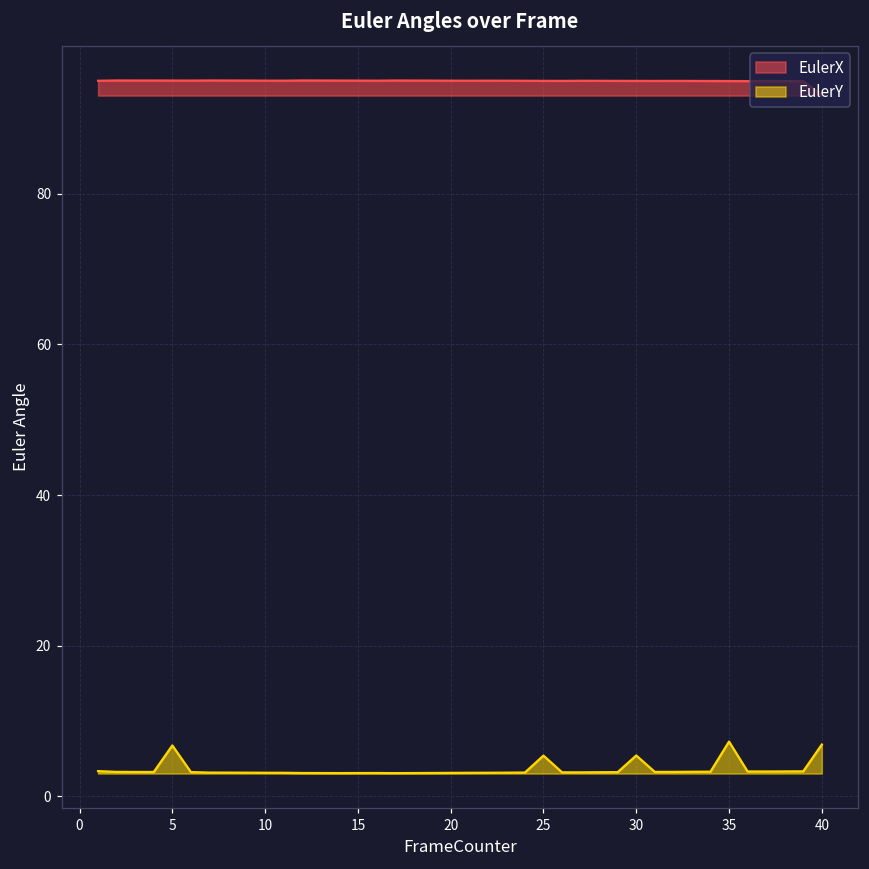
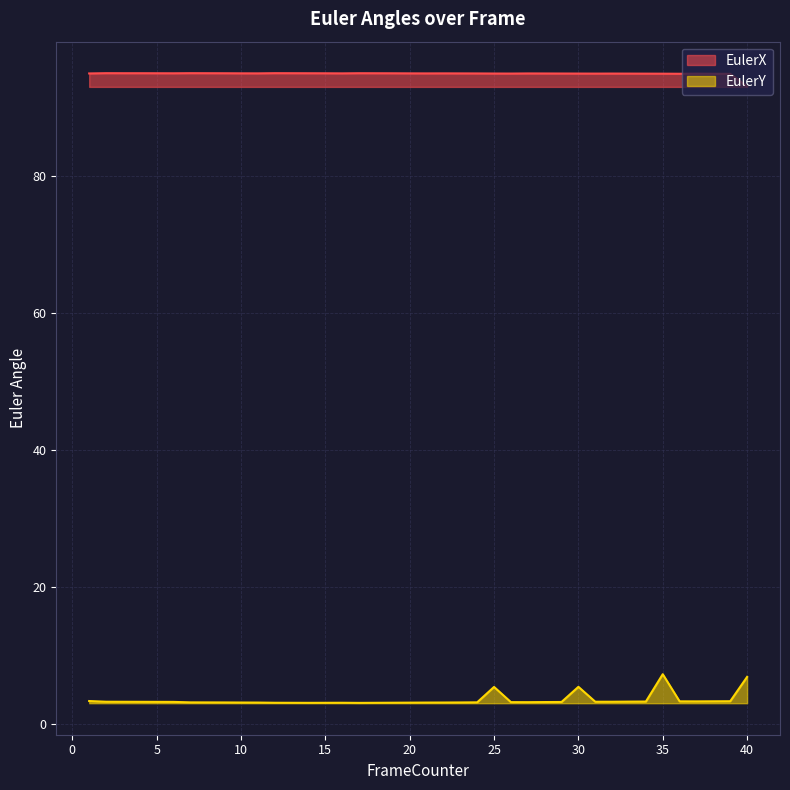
EulerY, 5: 7 -> 3
